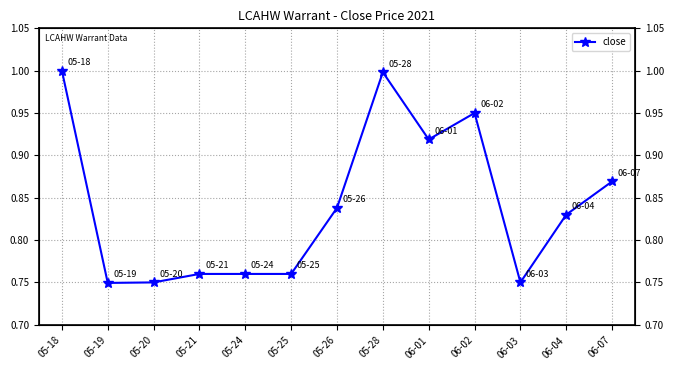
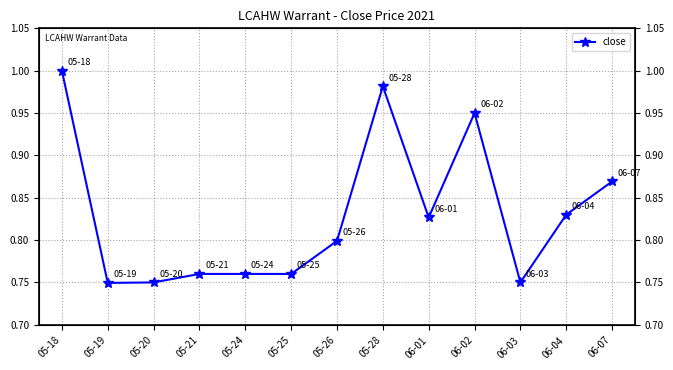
05-26: 0.84 -> 0.80
05-28: 1.00 -> 0.98
06-01: 0.92 -> 0.83
